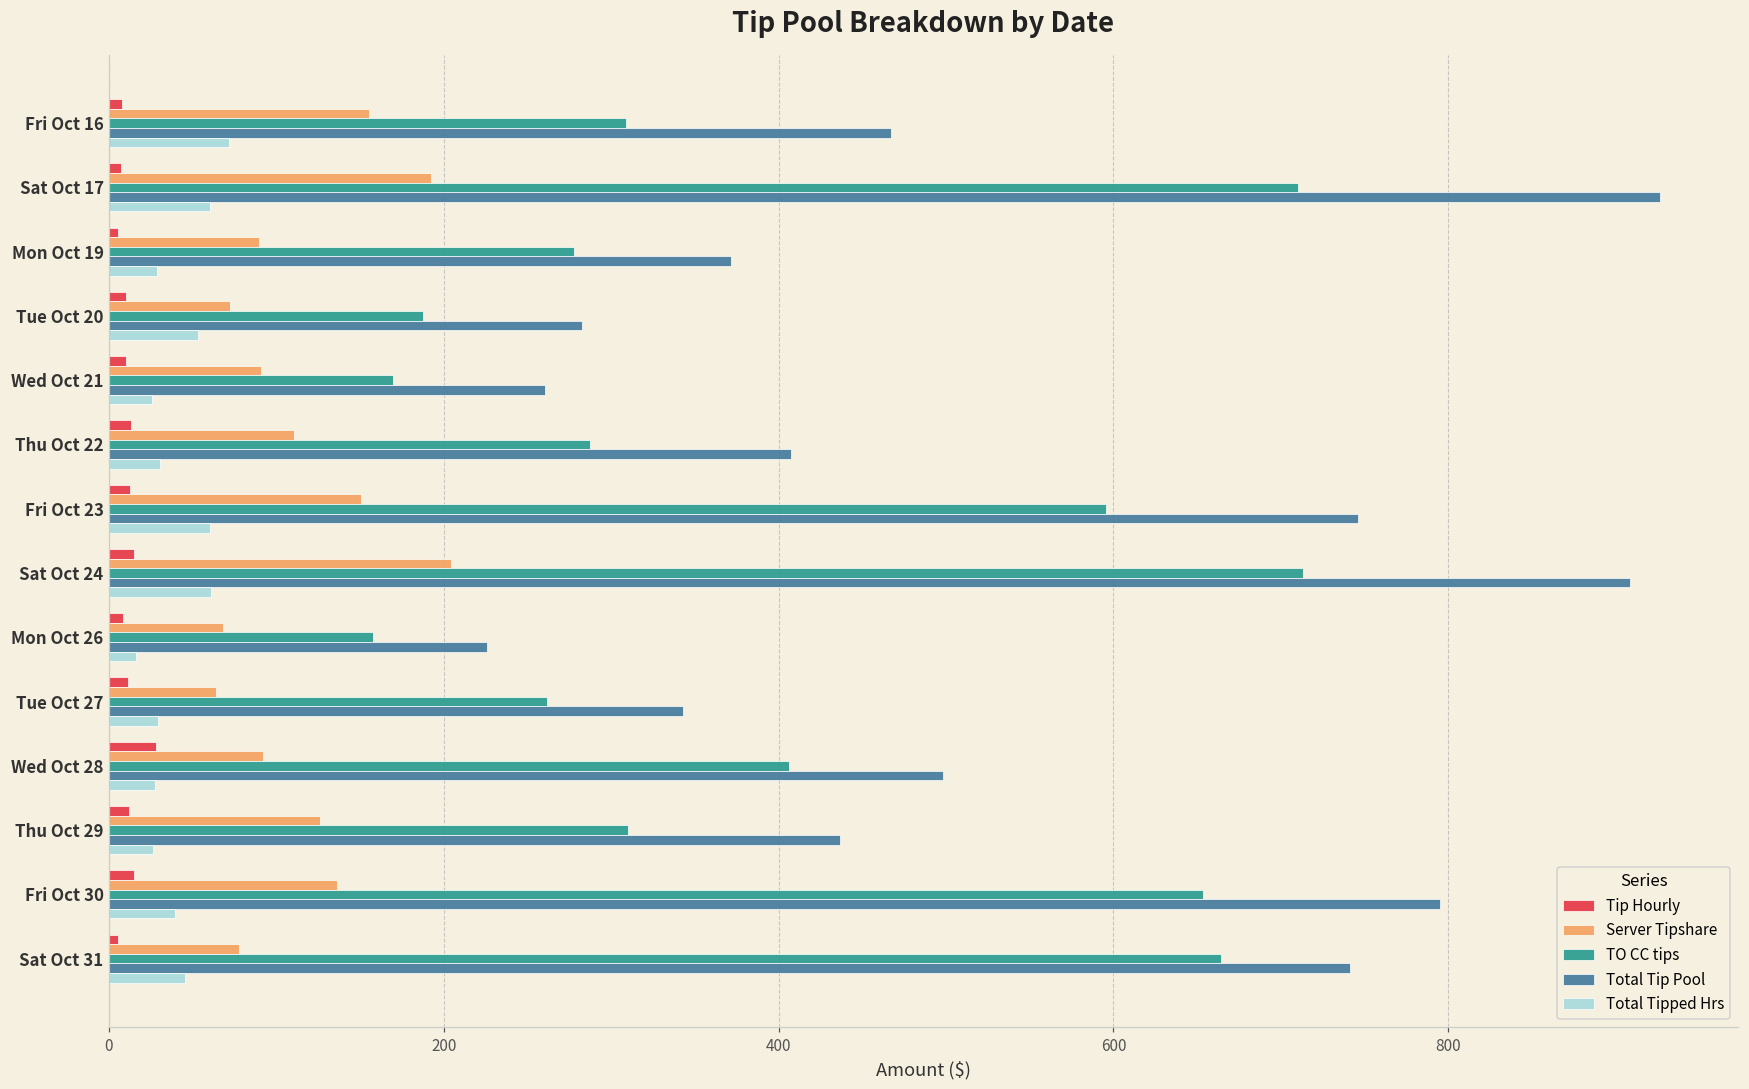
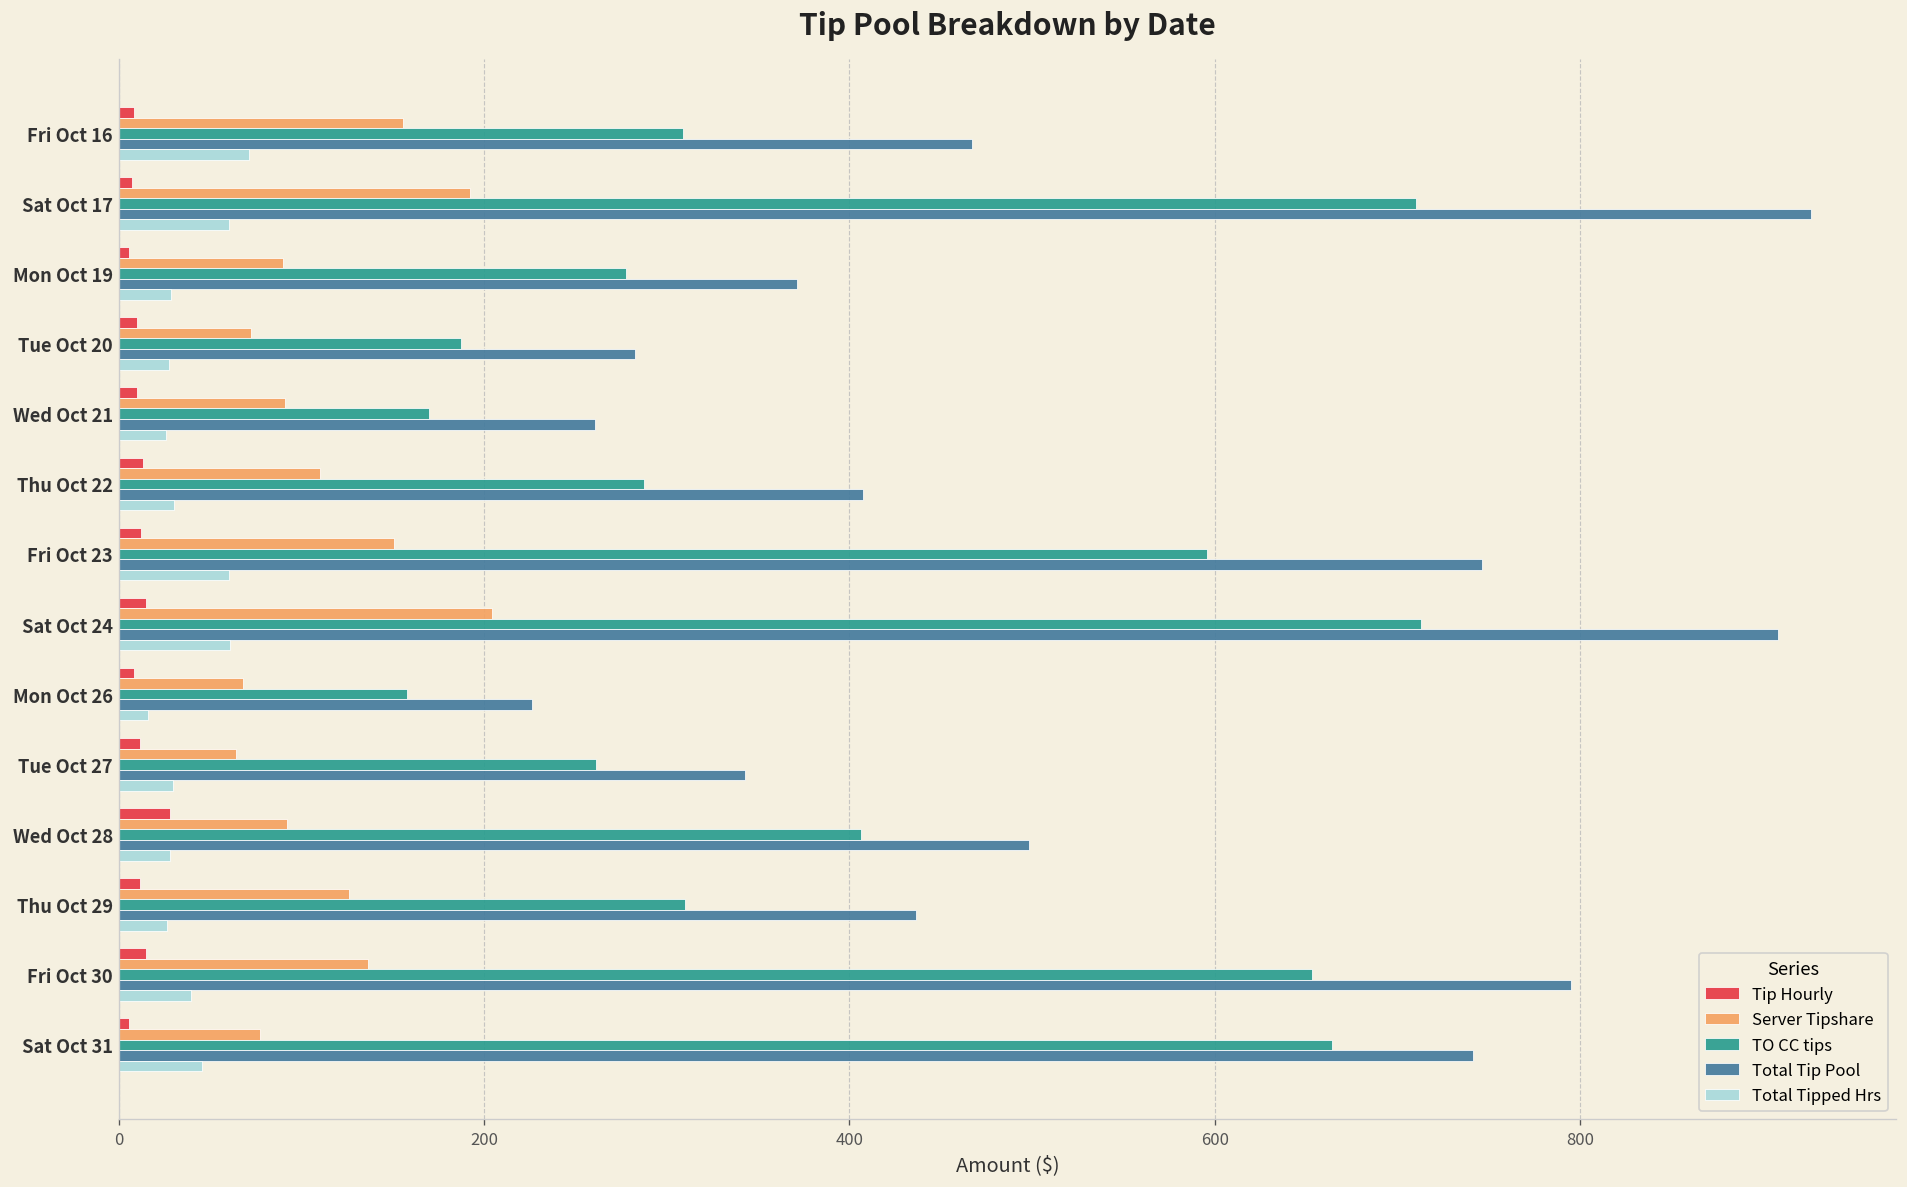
Total Tipped Hrs, Tue Oct 20: 53 -> 28
